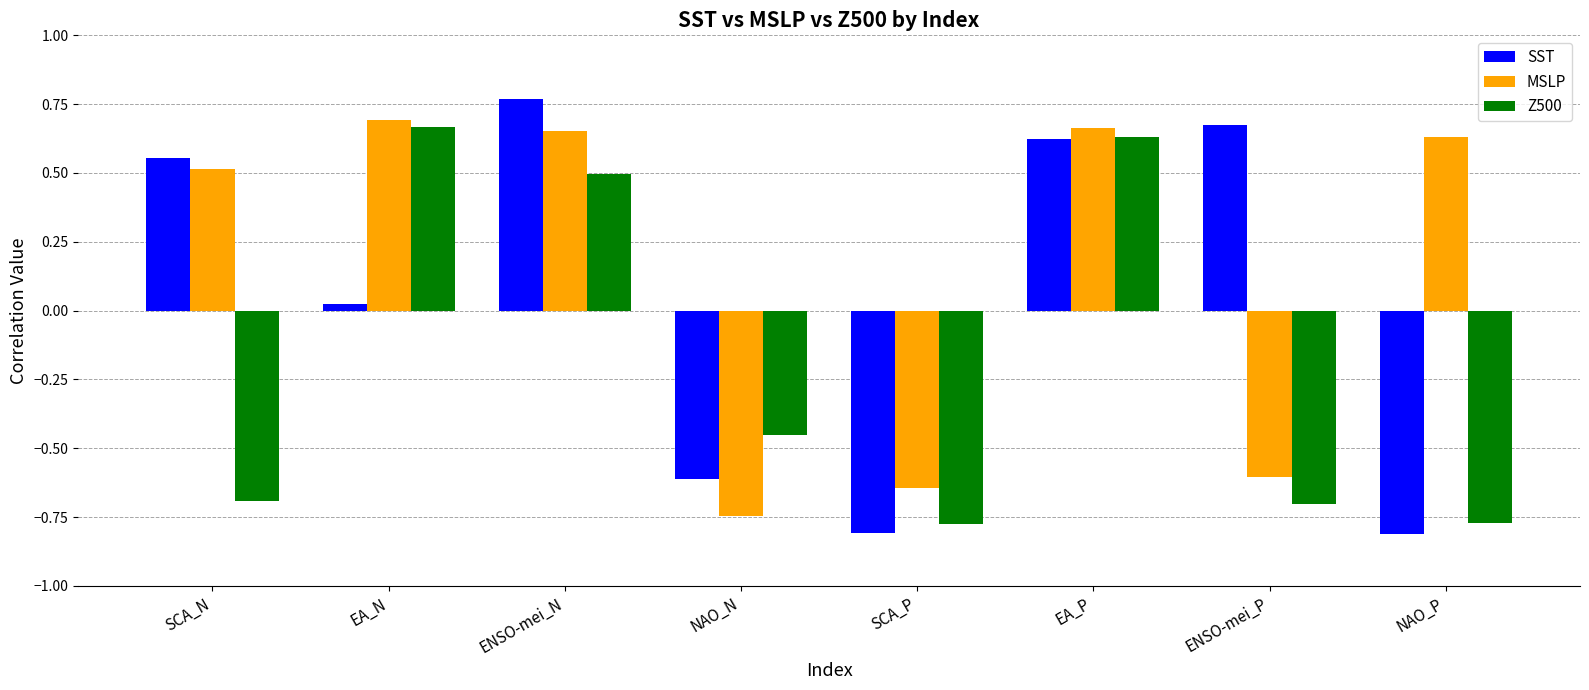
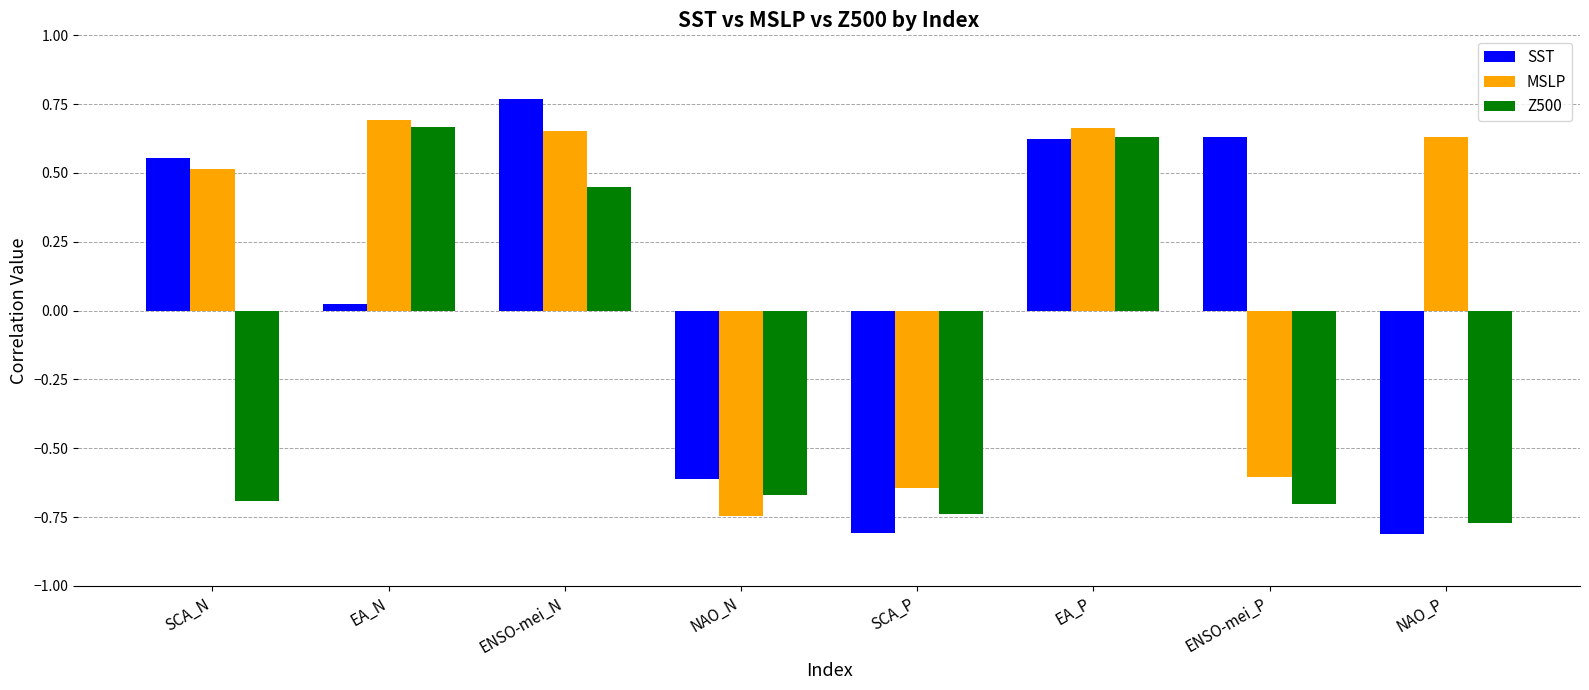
Z500, ENSO-mei_N: 0.50 -> 0.45
Z500, NAO_N: -0.45 -> -0.67
Z500, SCA_P: -0.78 -> -0.74
SST, ENSO-mei_P: 0.67 -> 0.63
